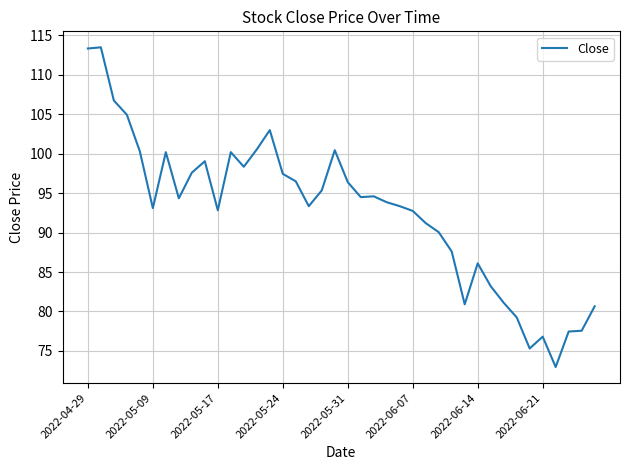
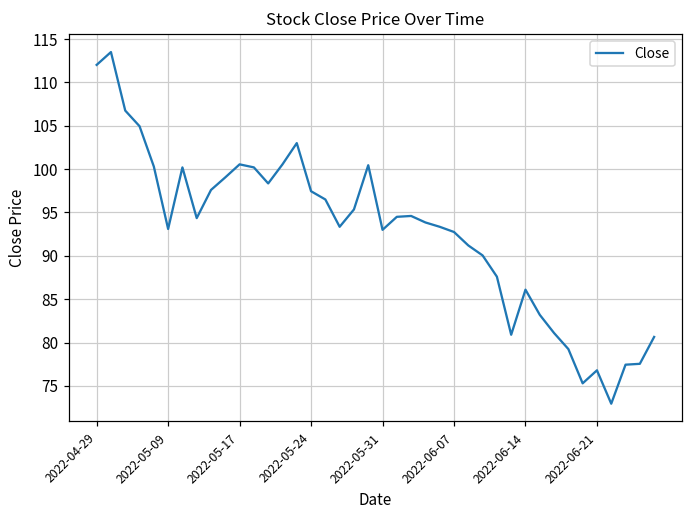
2022-04-29: 113 -> 112
2022-05-17: 93 -> 101
2022-05-31: 96 -> 93
